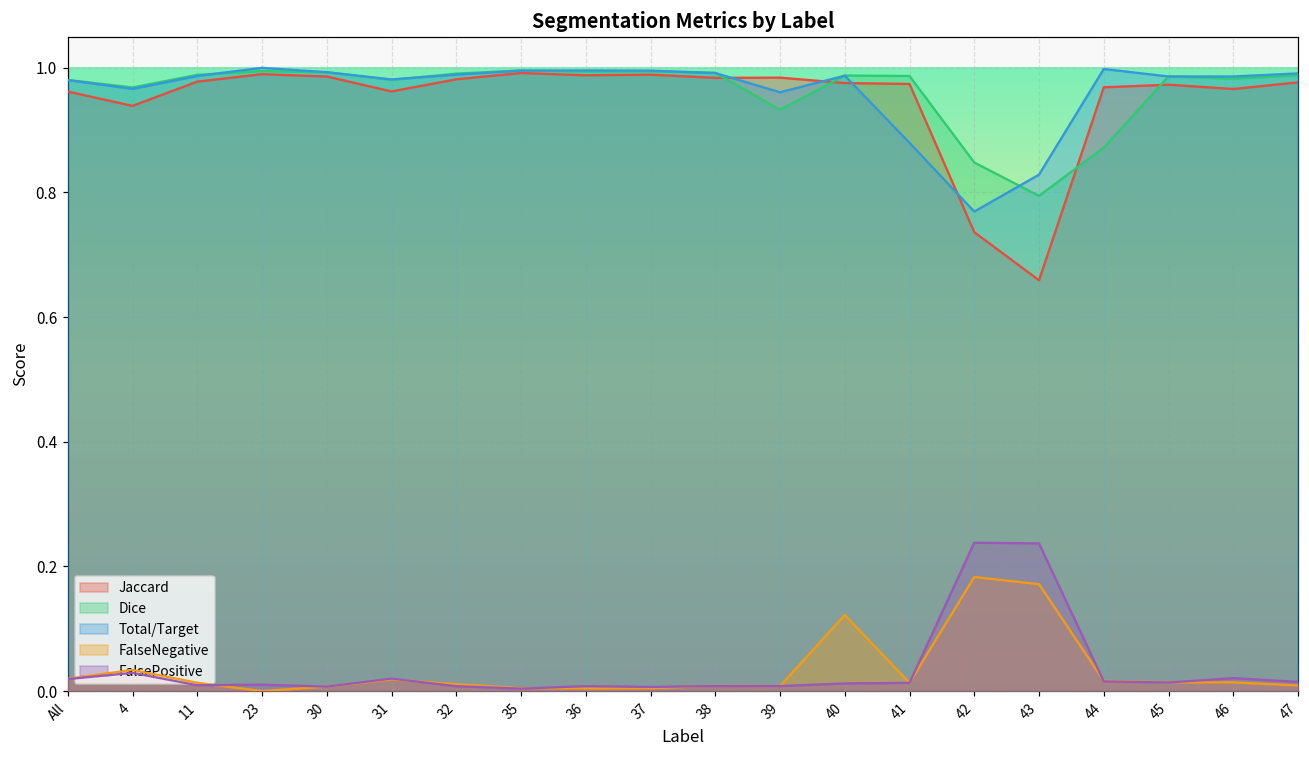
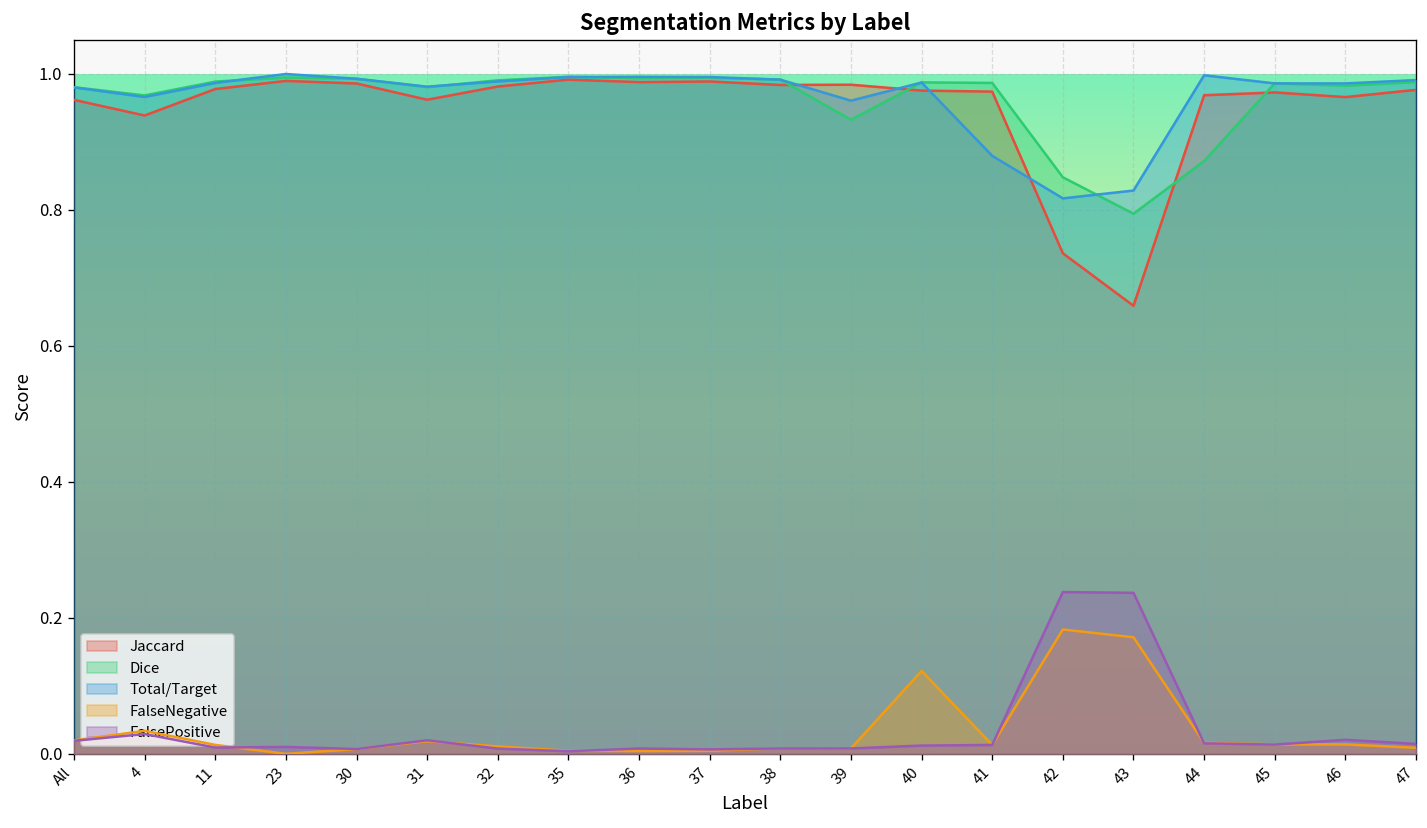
Total/Target, 42: 0.77 -> 0.82
